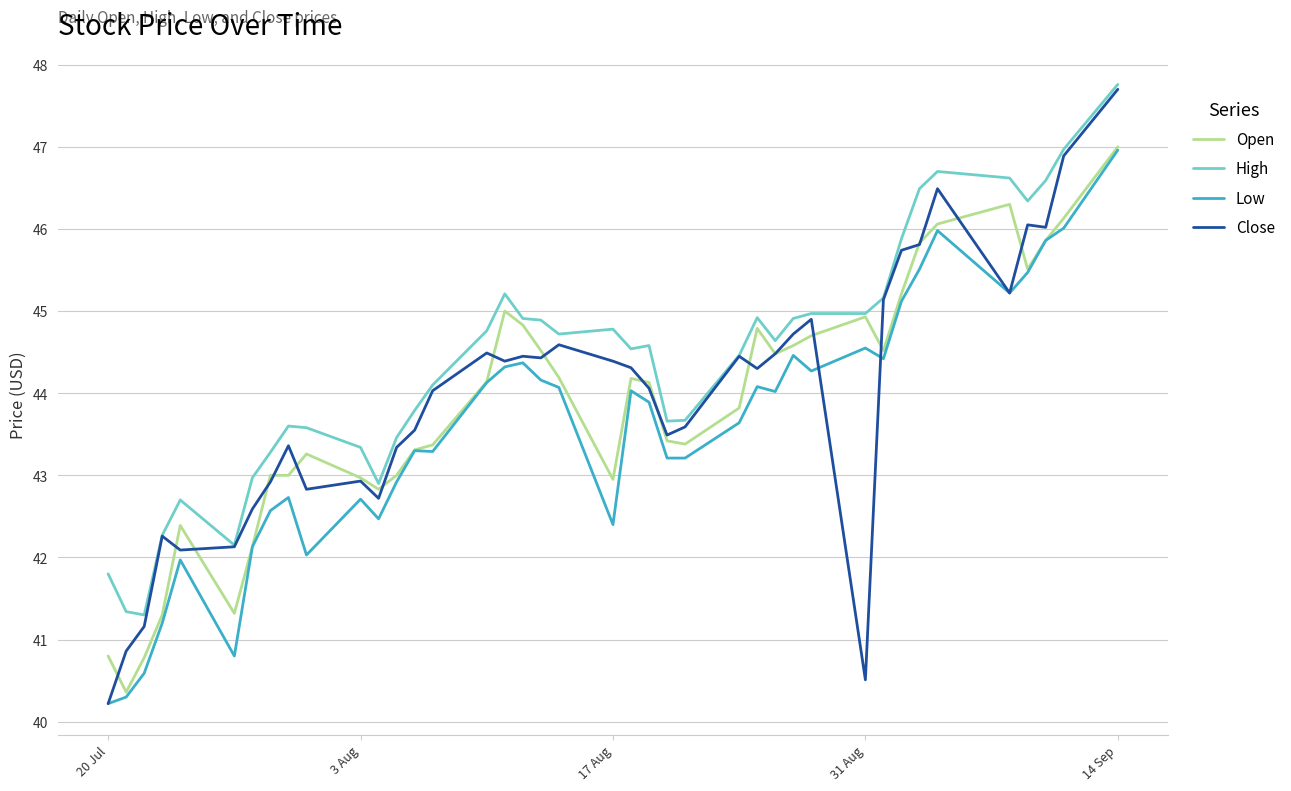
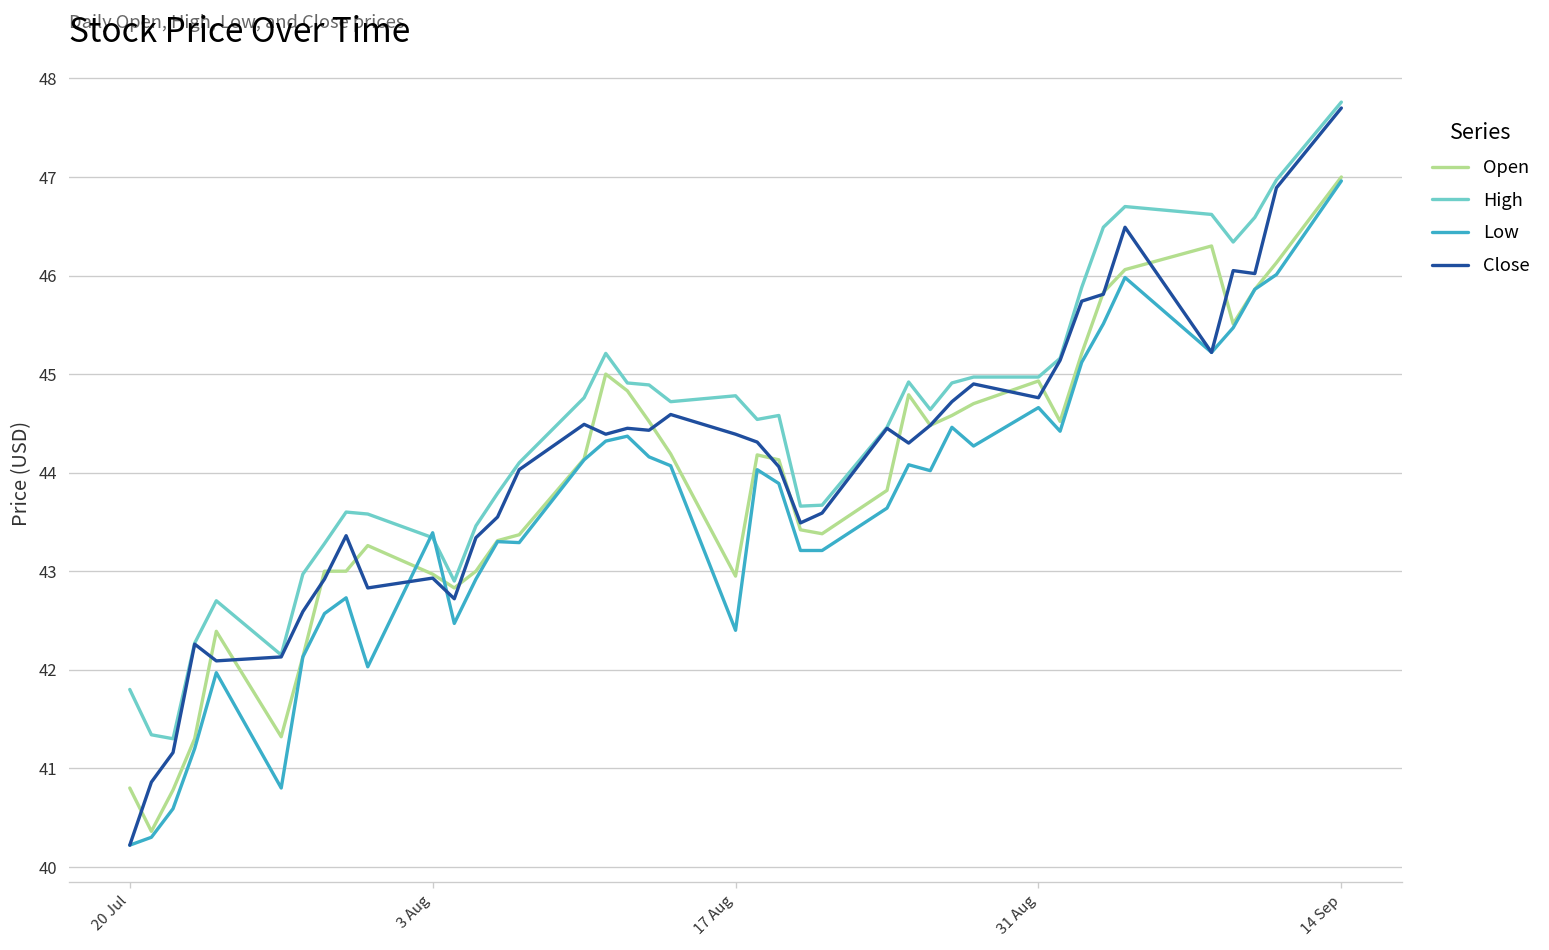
Low, 3 Aug: 42.7 -> 43.4
Low, 31 Aug: 44.6 -> 44.7
Close, 31 Aug: 40.5 -> 44.8
